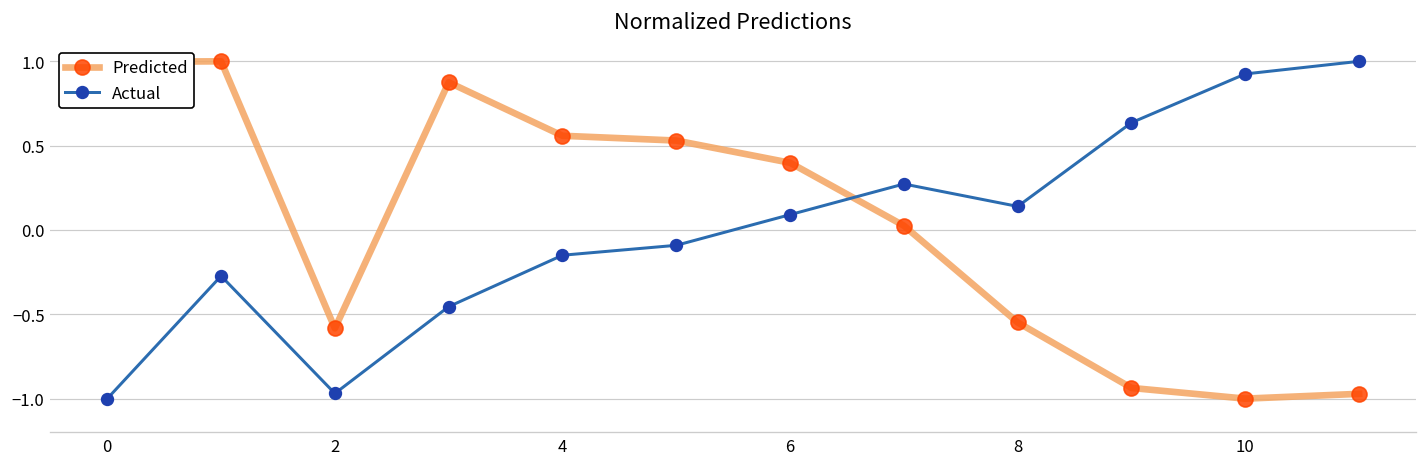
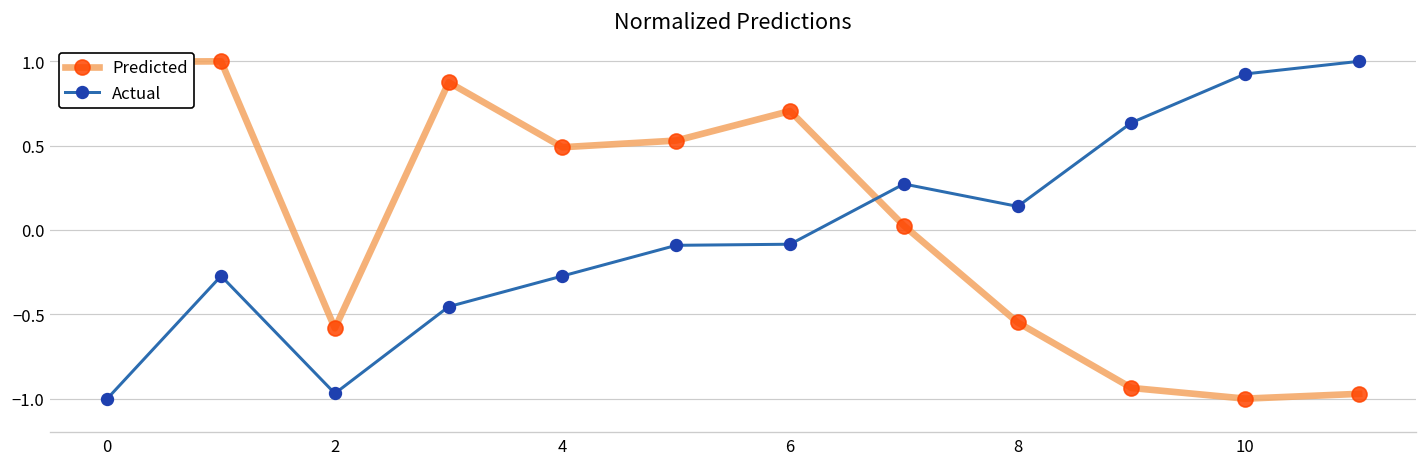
Predicted, 4: 0.56 -> 0.49
Actual, 4: -0.15 -> -0.27
Predicted, 6: 0.40 -> 0.71
Actual, 6: 0.09 -> -0.08
